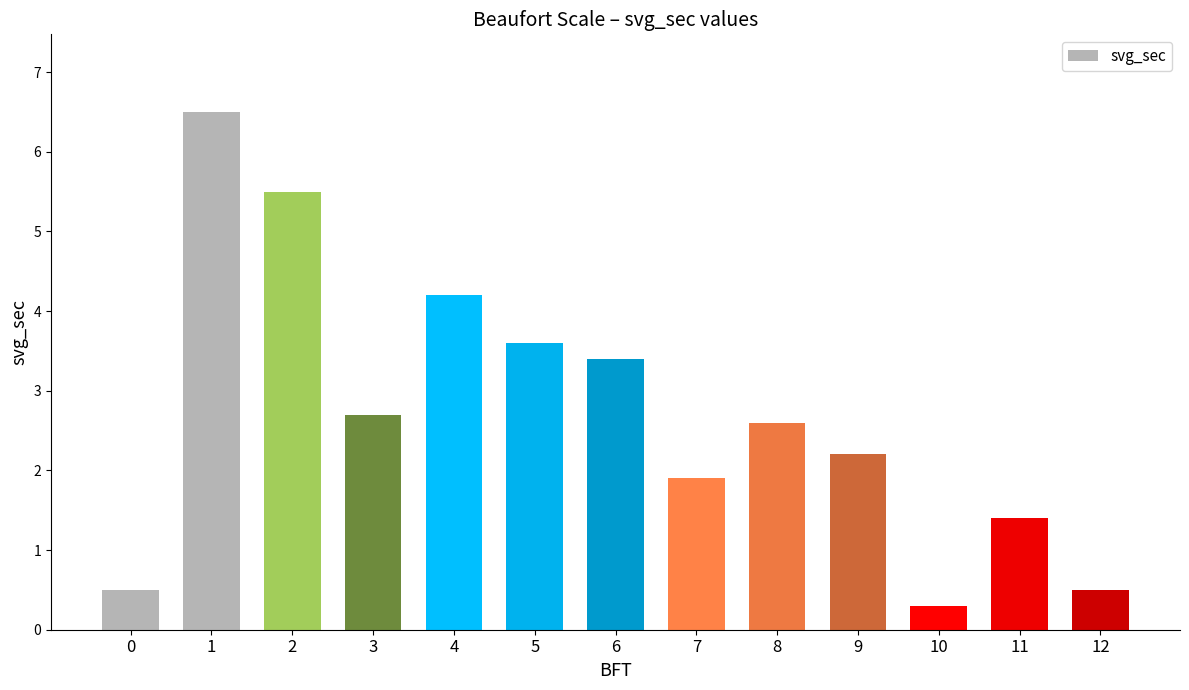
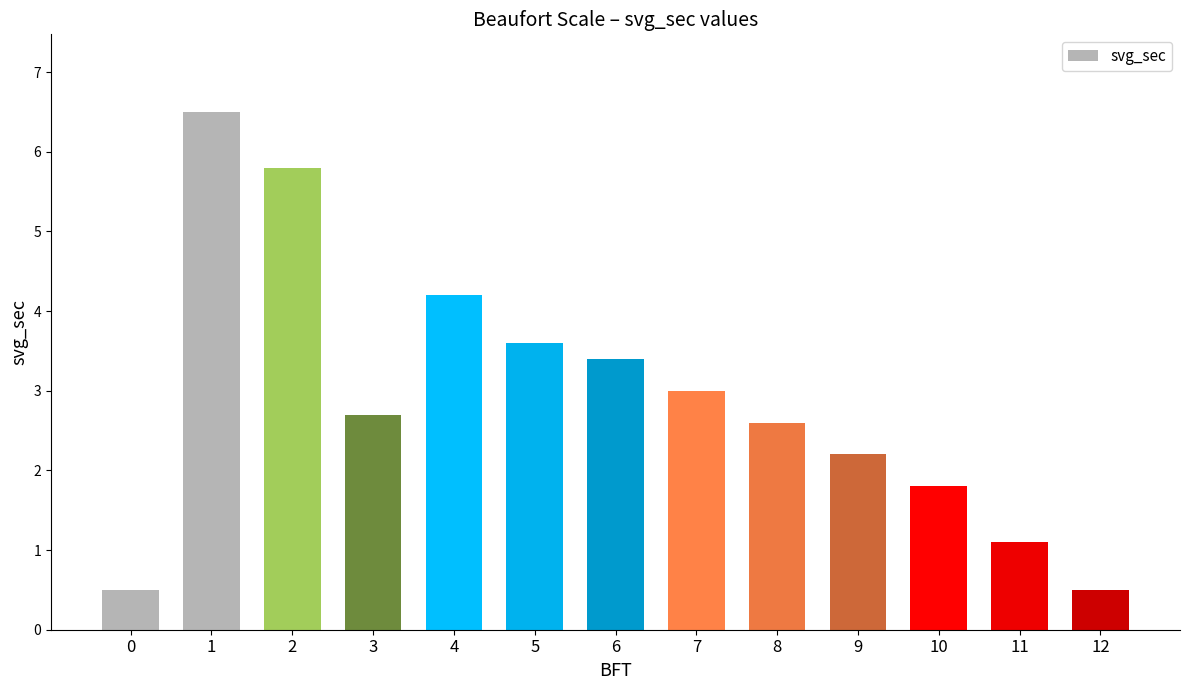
2: 5.5 -> 5.8
7: 1.9 -> 3.0
10: 0.3 -> 1.8
11: 1.4 -> 1.1
